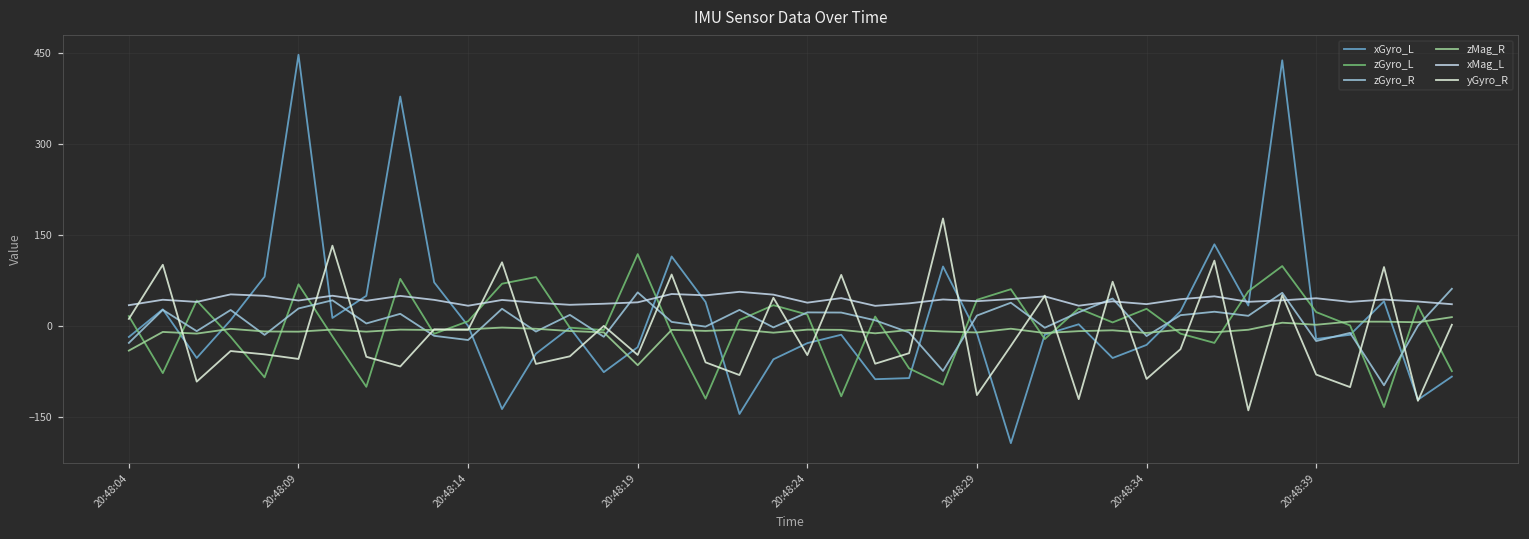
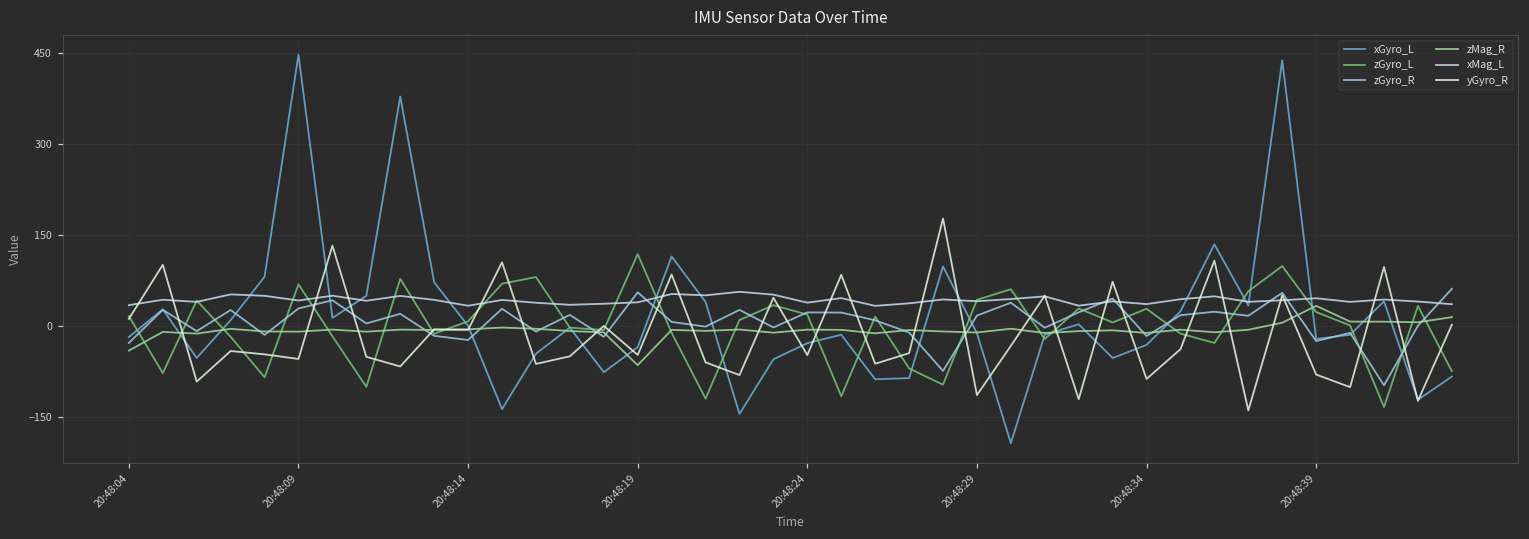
zMag_R, 20:48:39: 0 -> 30
